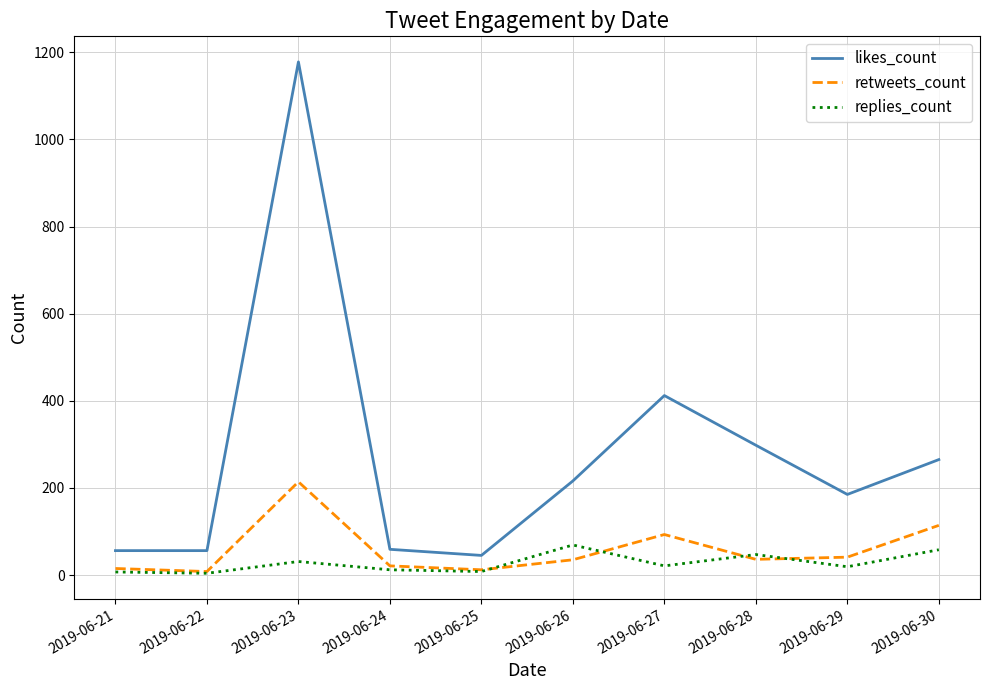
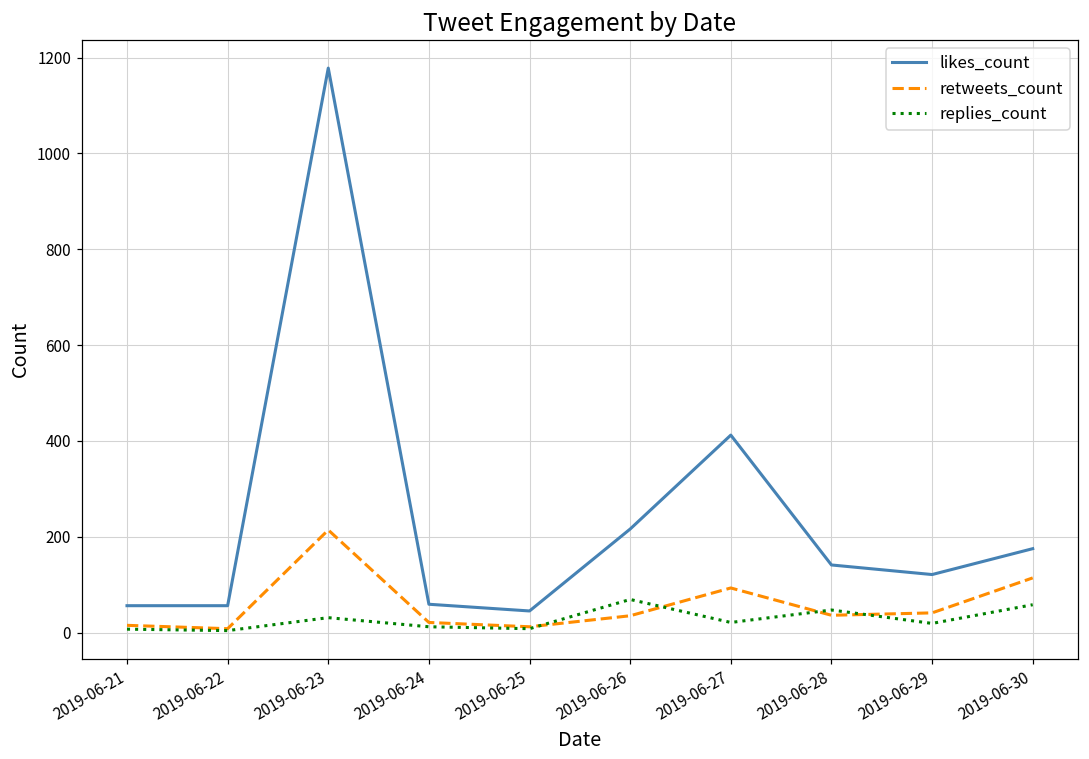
likes_count, 2019-06-28: 300 -> 140
likes_count, 2019-06-29: 190 -> 120
likes_count, 2019-06-30: 270 -> 180
